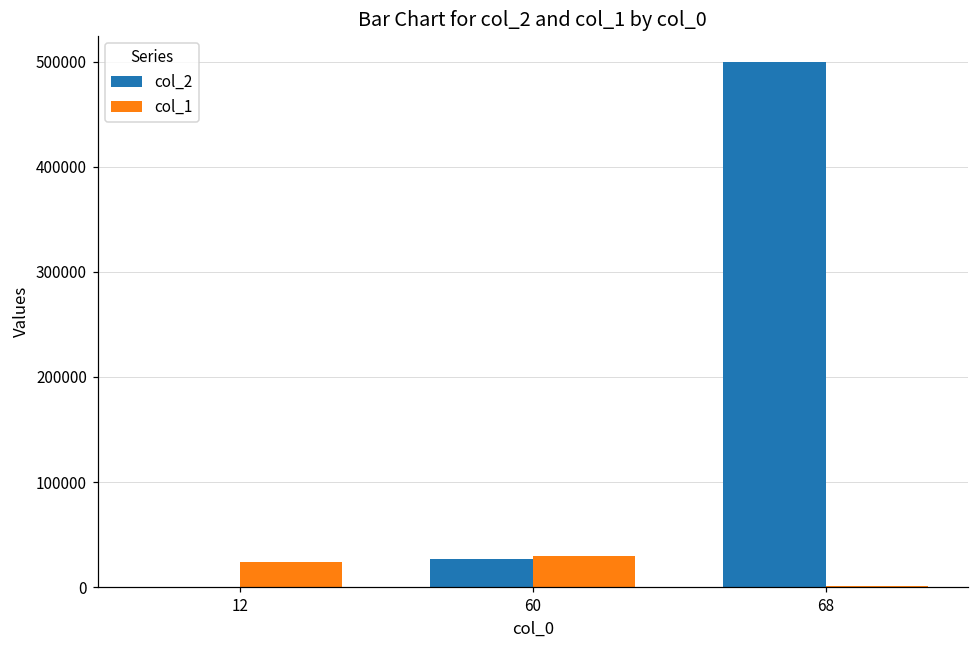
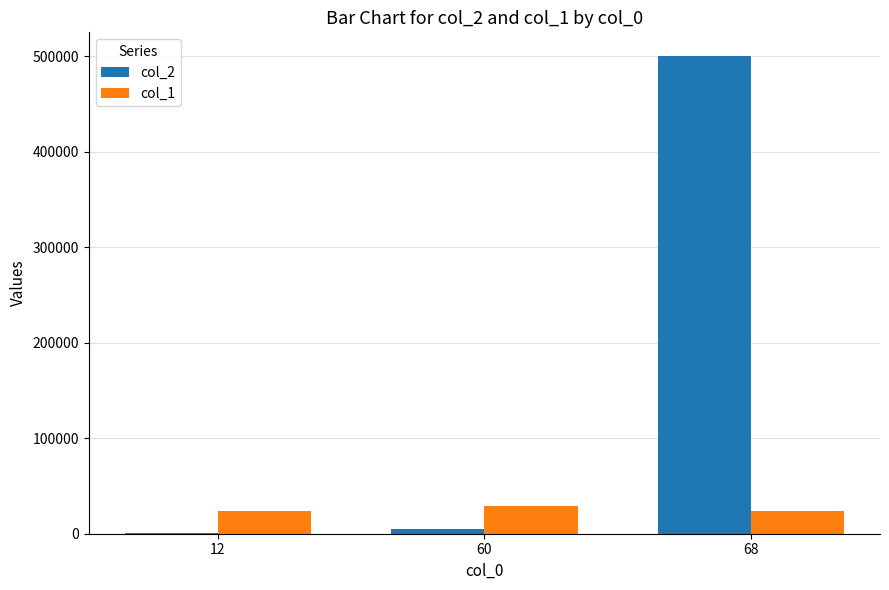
col_2, 60: 30000 -> 10000
col_1, 68: 0 -> 20000
